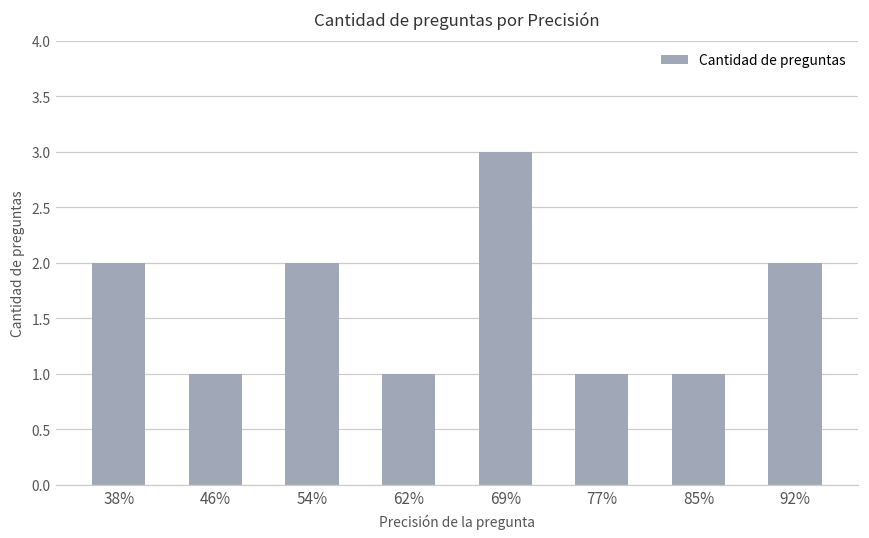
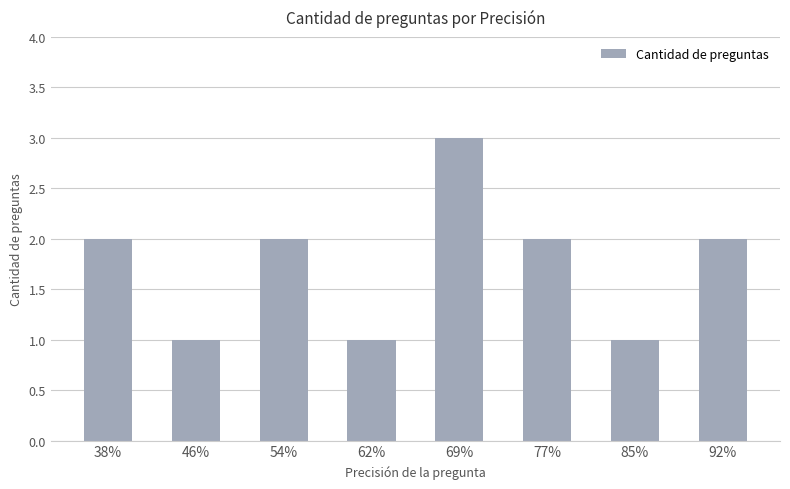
77%: 1 -> 2
